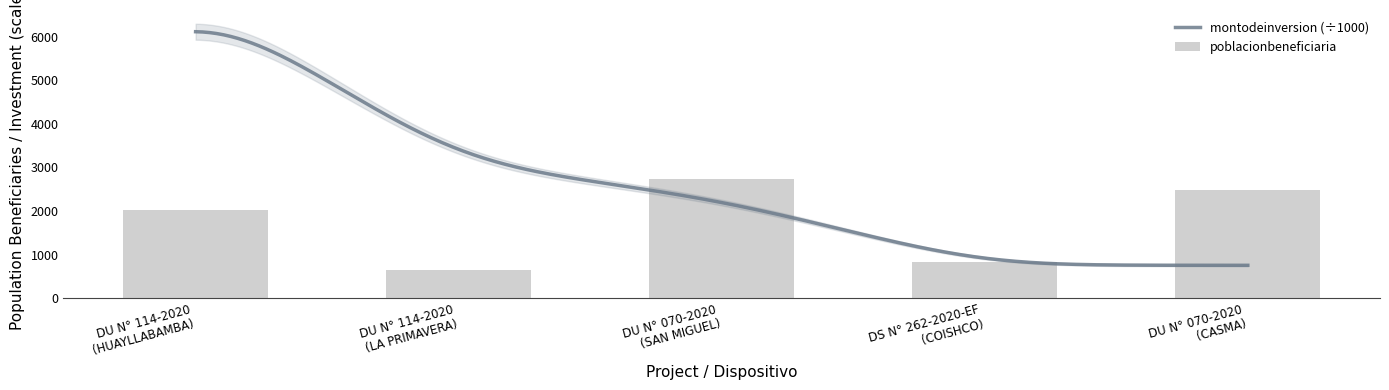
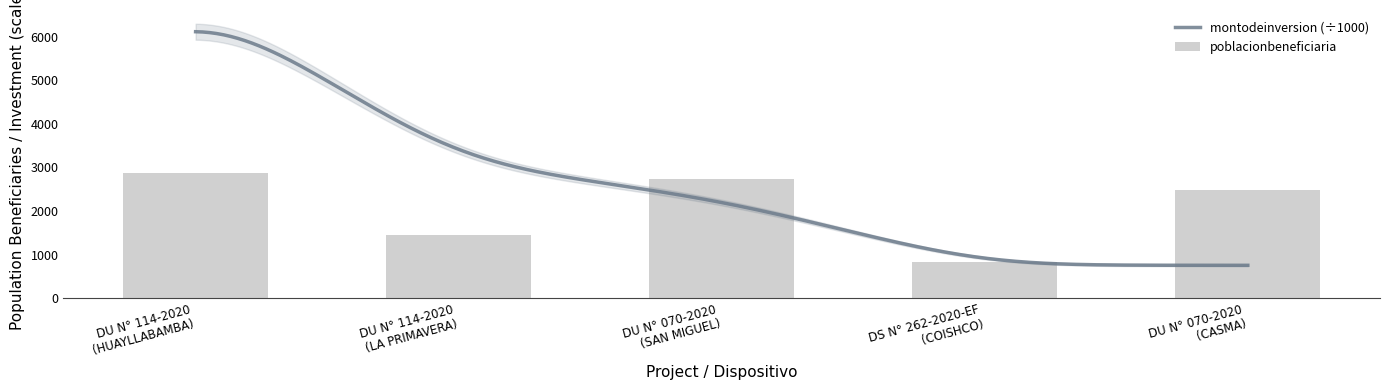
poblacionbeneficiaria, DU N° 114-2020 (HUAYLLABAMBA): 2000 -> 2900
poblacionbeneficiaria, DU N° 114-2020 (LA PRIMAVERA): 600 -> 1400
